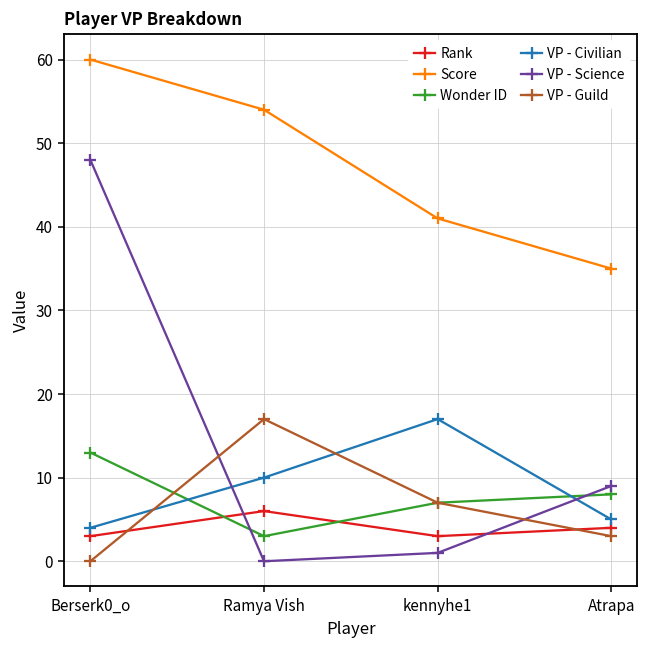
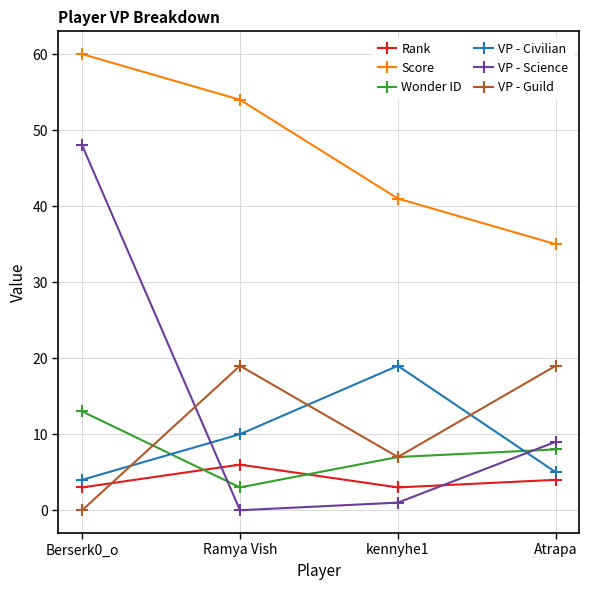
VP - Guild, Ramya Vish: 17 -> 19
VP - Civilian, kennyhe1: 17 -> 19
VP - Guild, Atrapa: 3 -> 19
